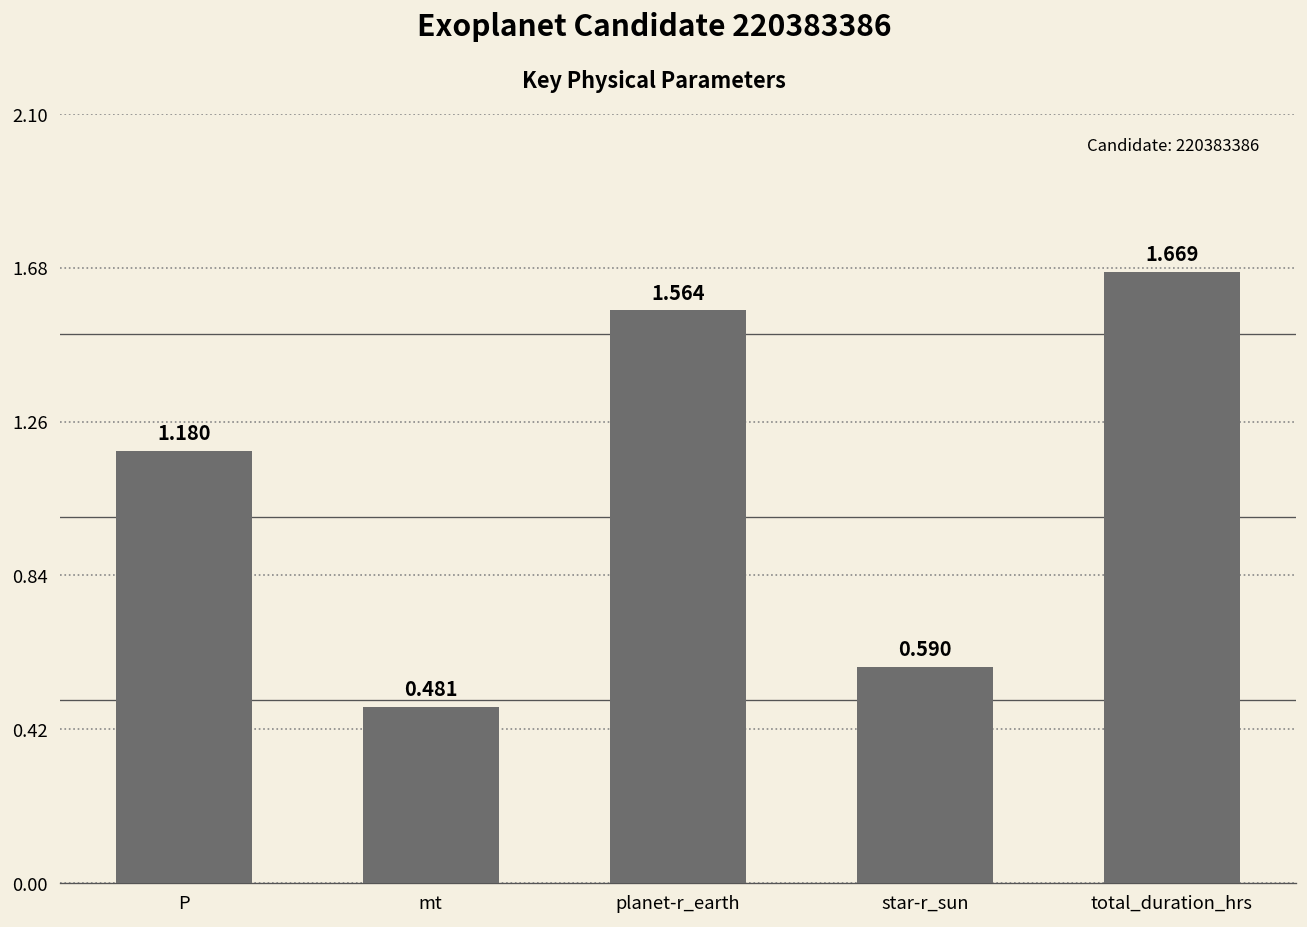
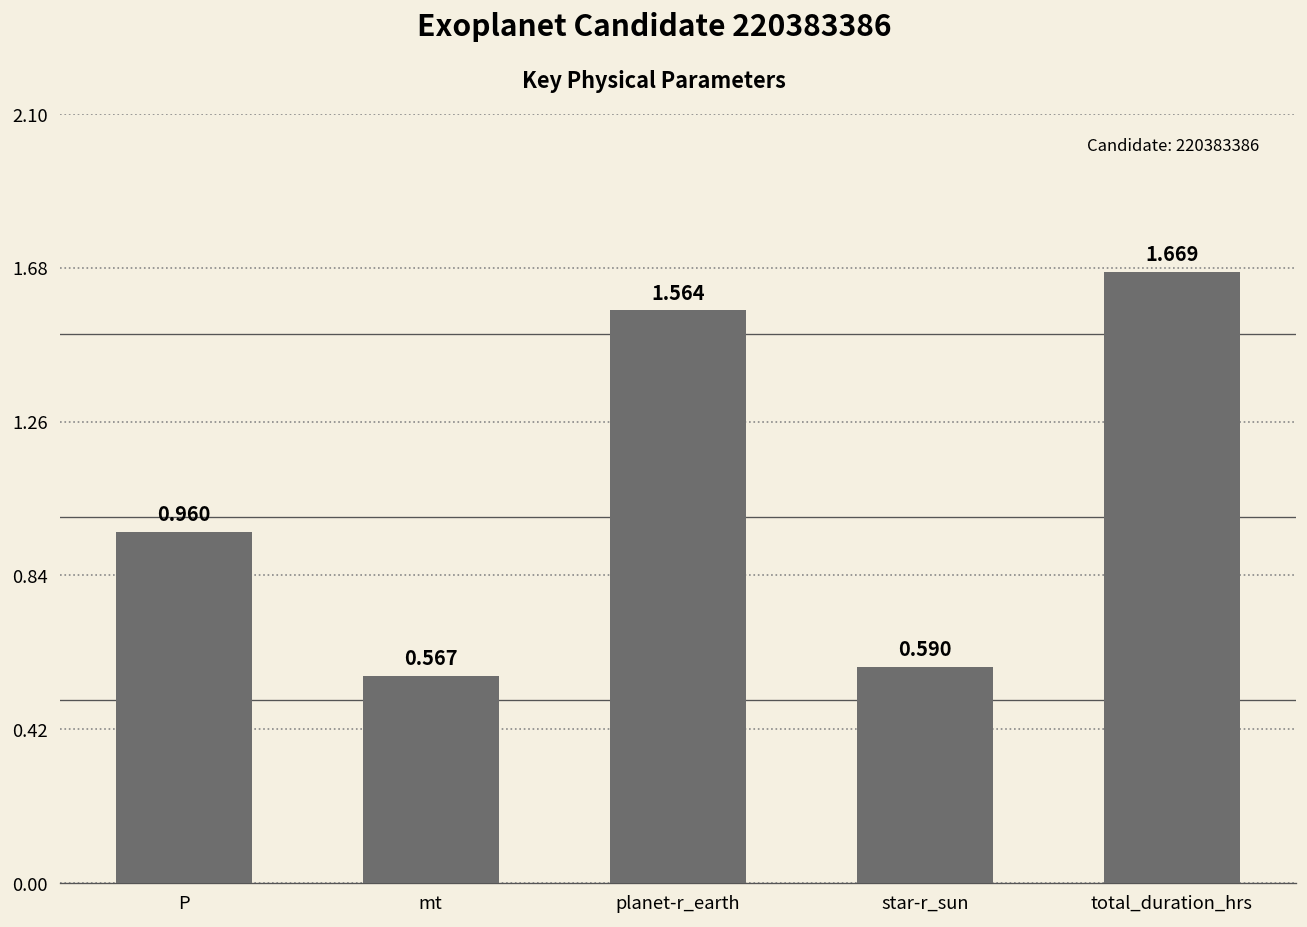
P: 1.180 -> 0.960
mt: 0.481 -> 0.567
